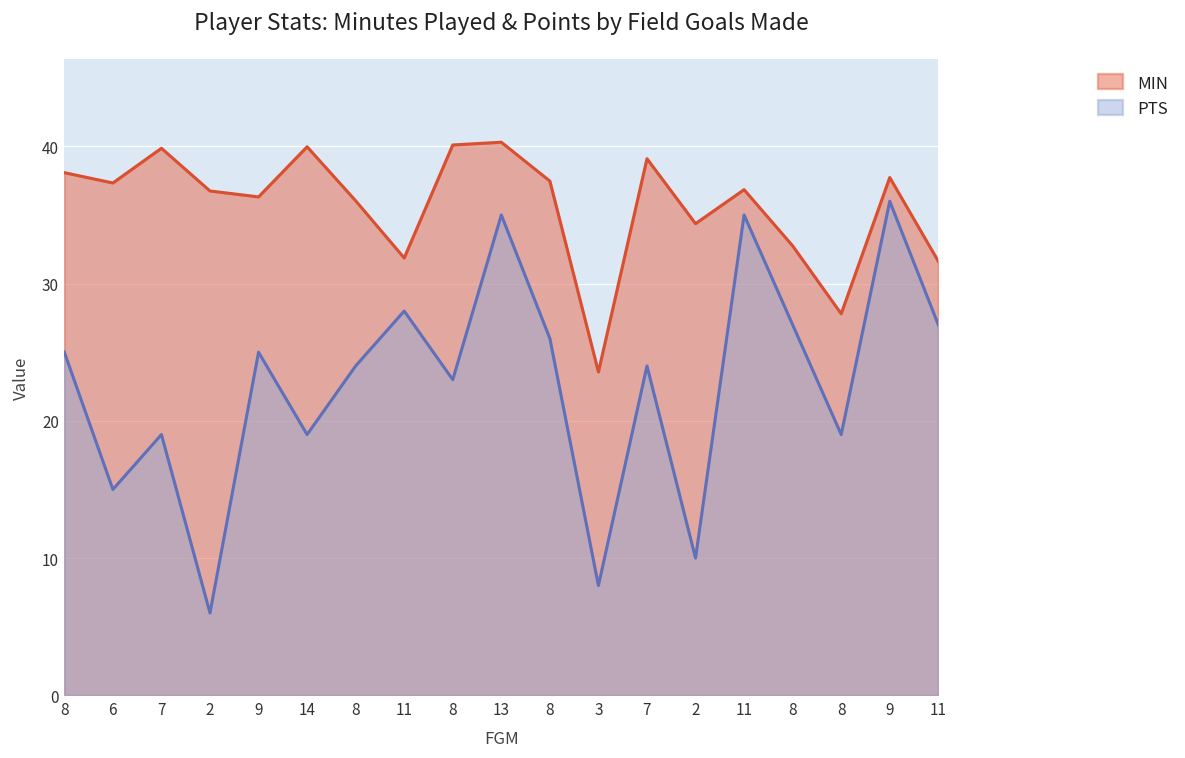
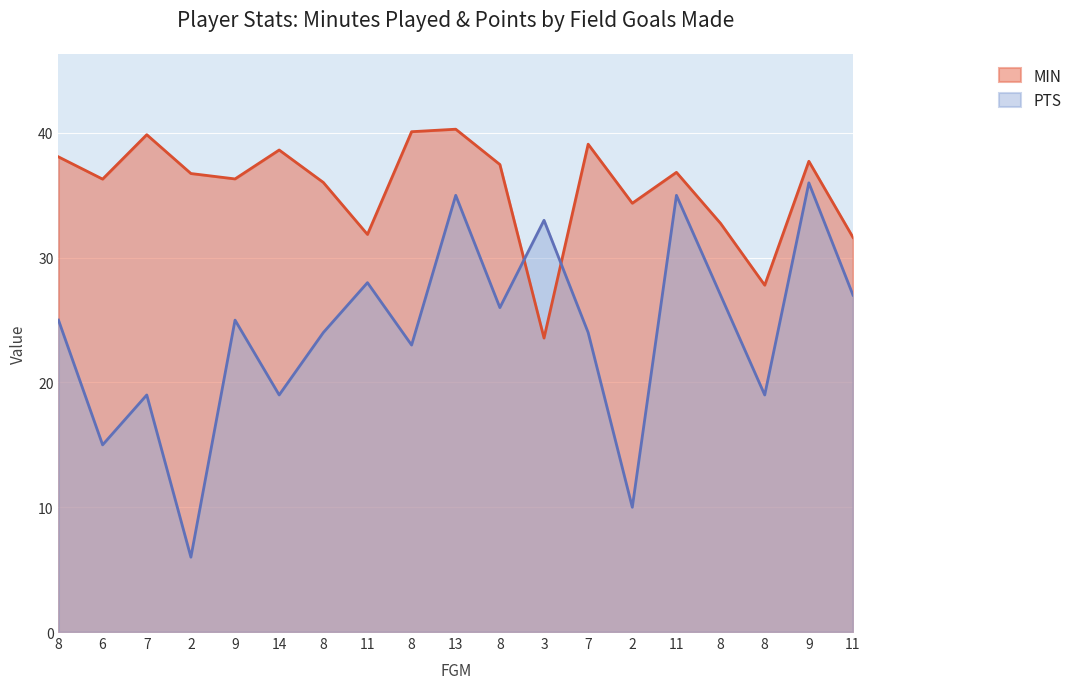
MIN, 6: 37.3 -> 36.3
MIN, 14: 40.0 -> 38.6
PTS, 3: 8 -> 33
